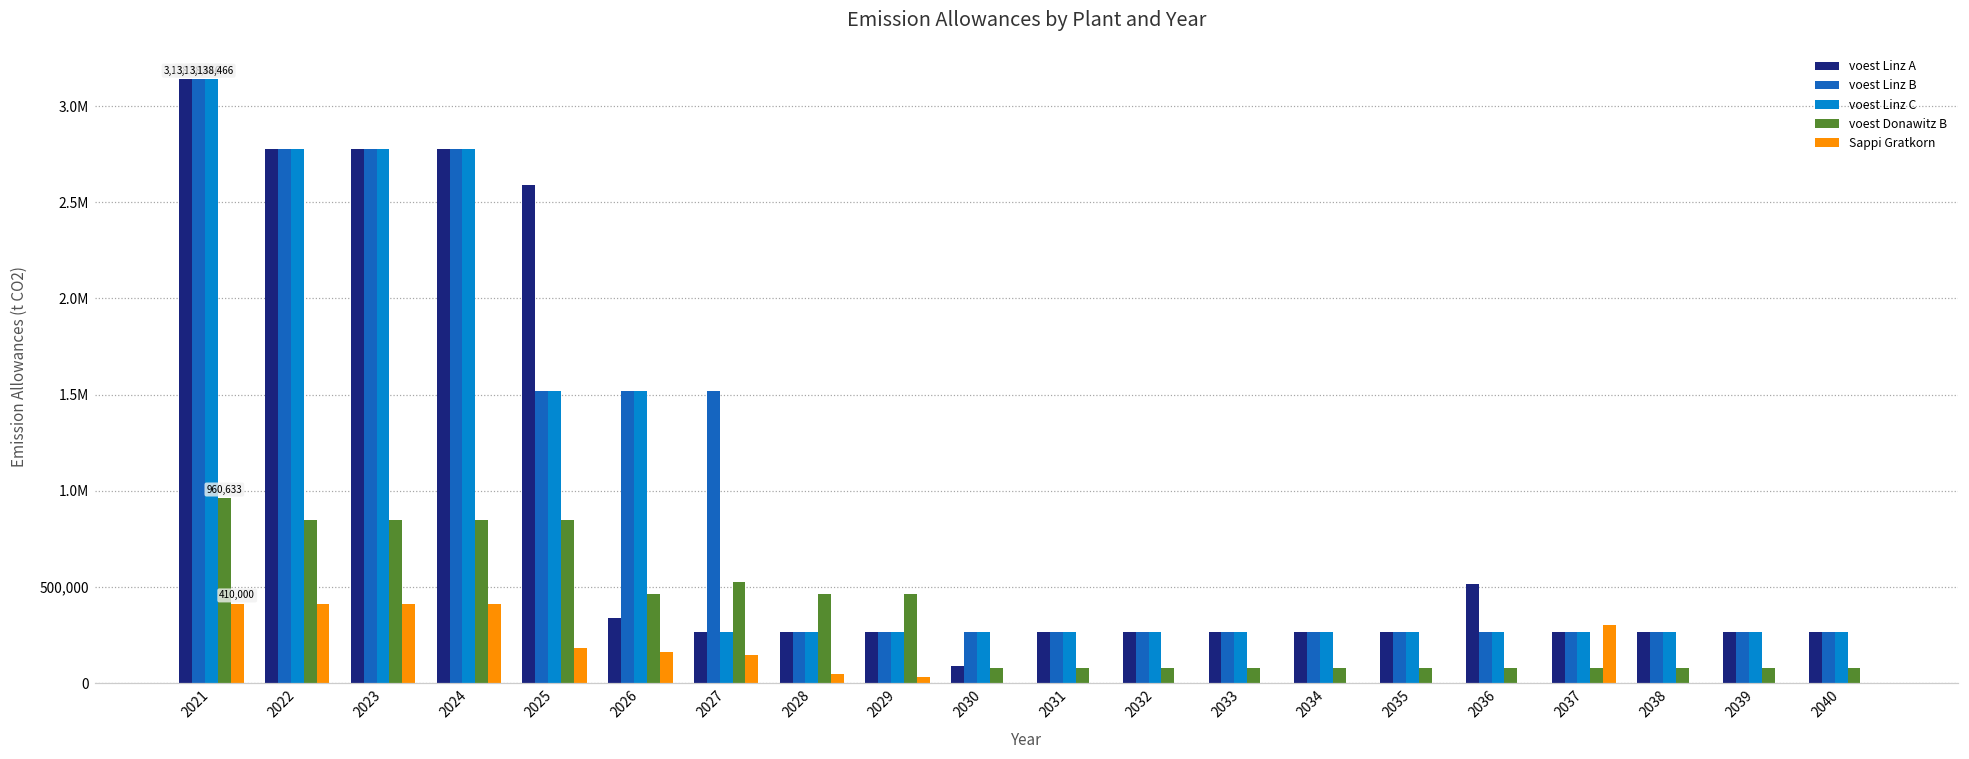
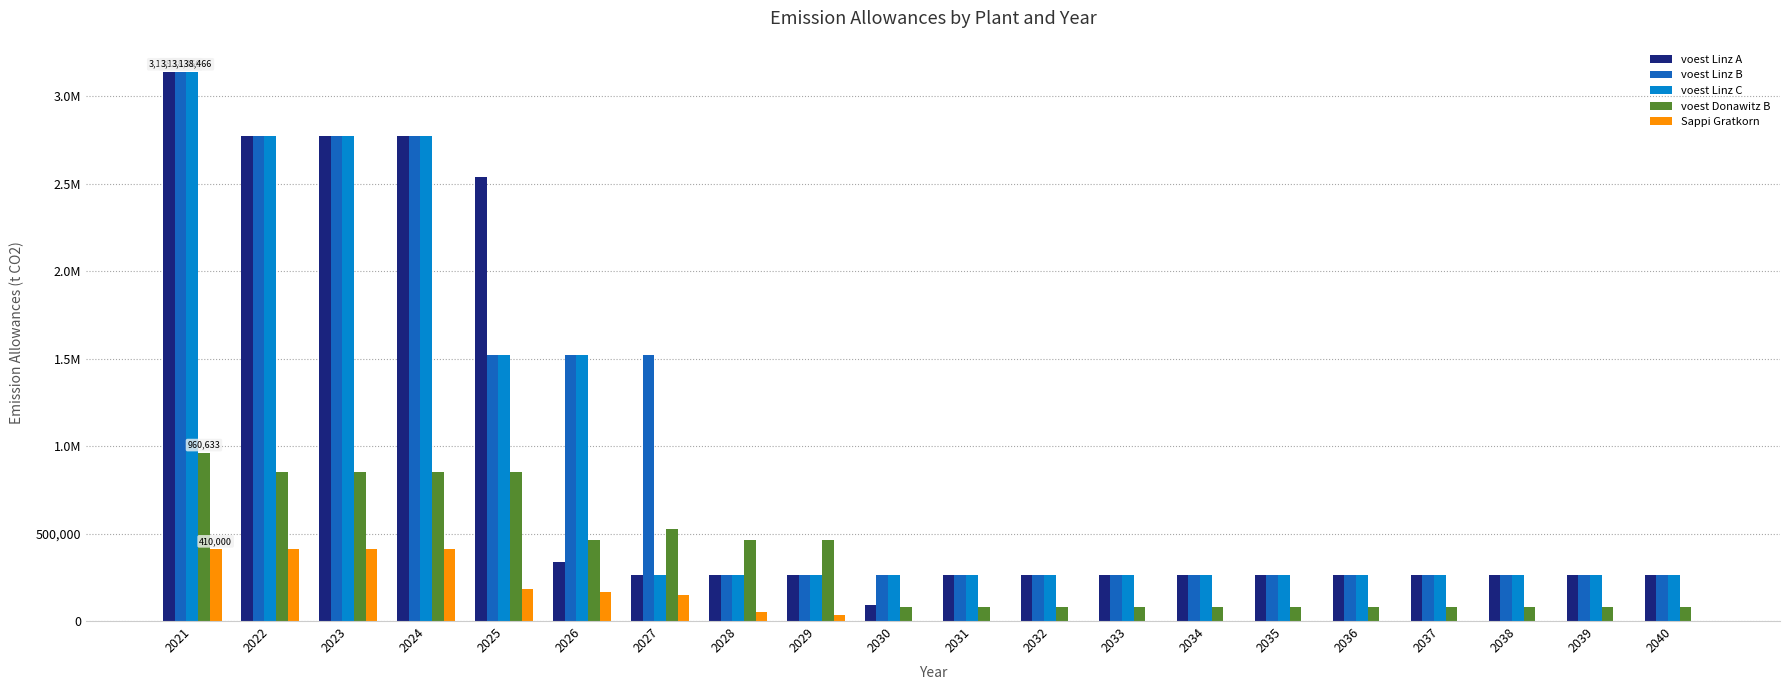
voest Linz A, 2025: 2,590,000 -> 2,540,000
voest Linz A, 2036: 510,000 -> 270,000
Sappi Gratkorn, 2037: 300,000 -> 0
